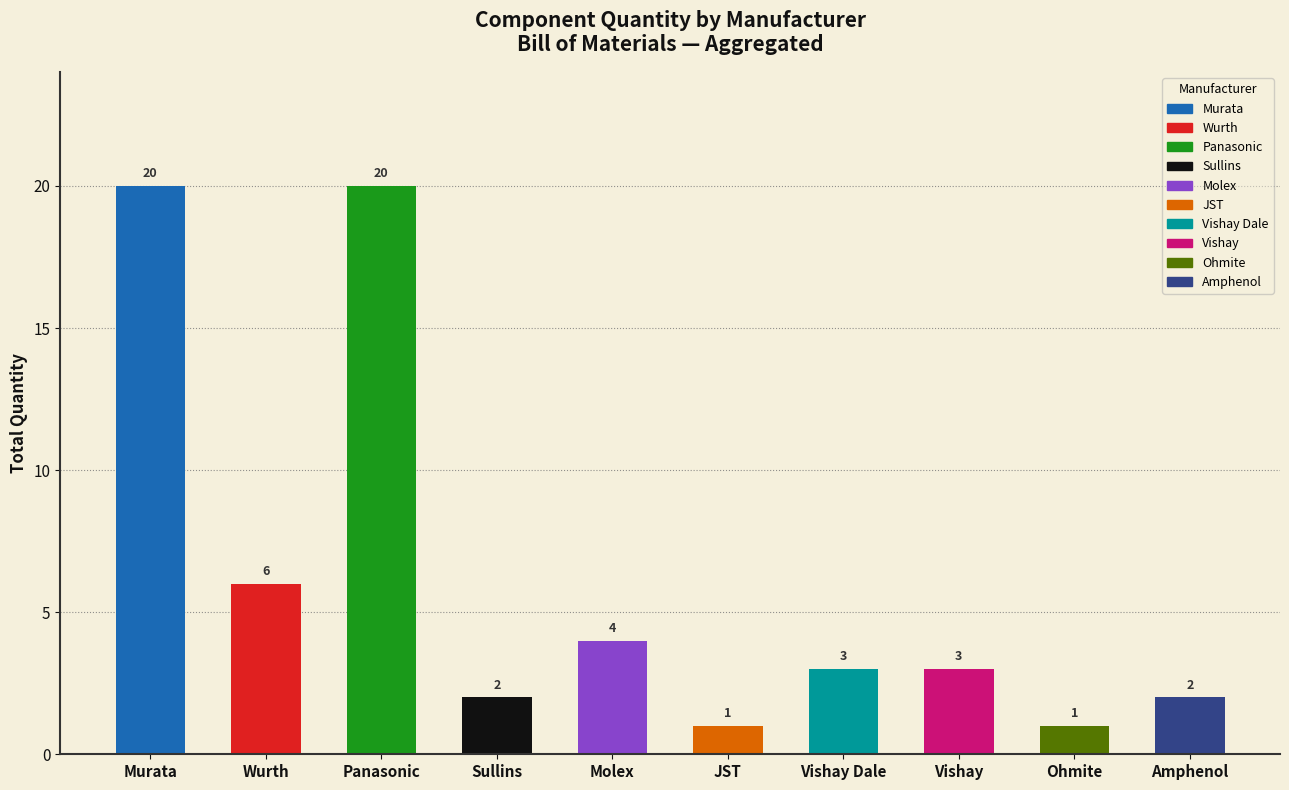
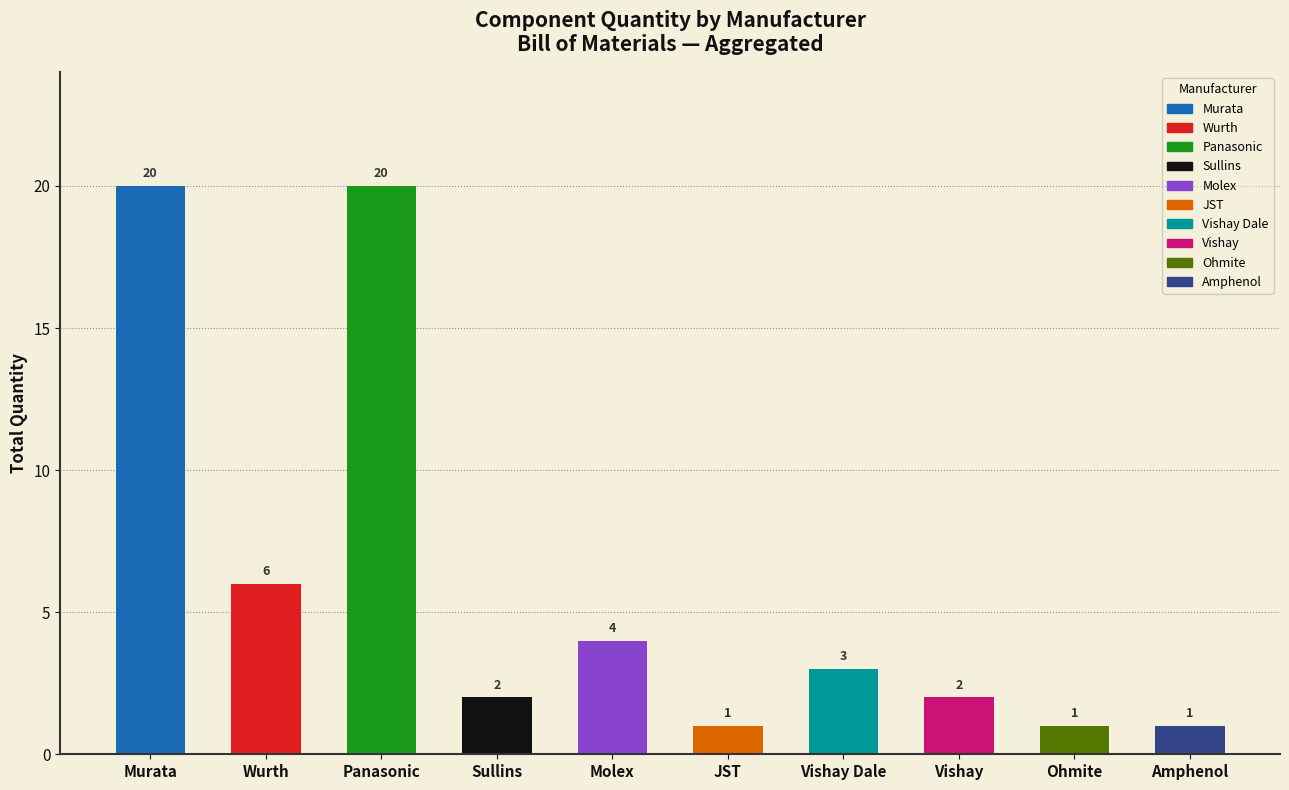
Vishay: 3 -> 2
Amphenol: 2 -> 1
